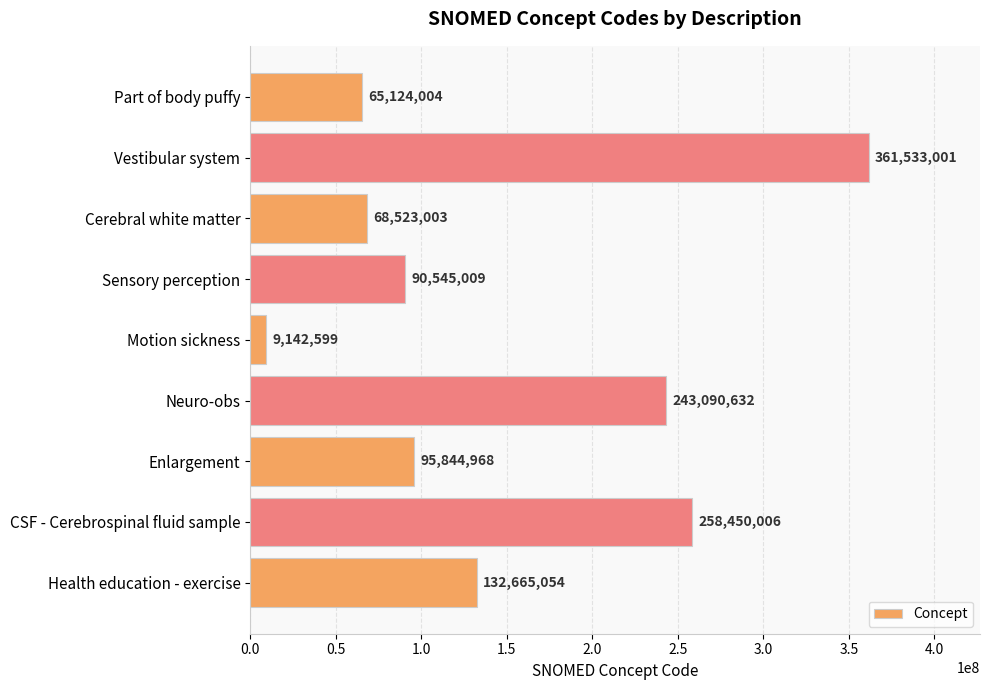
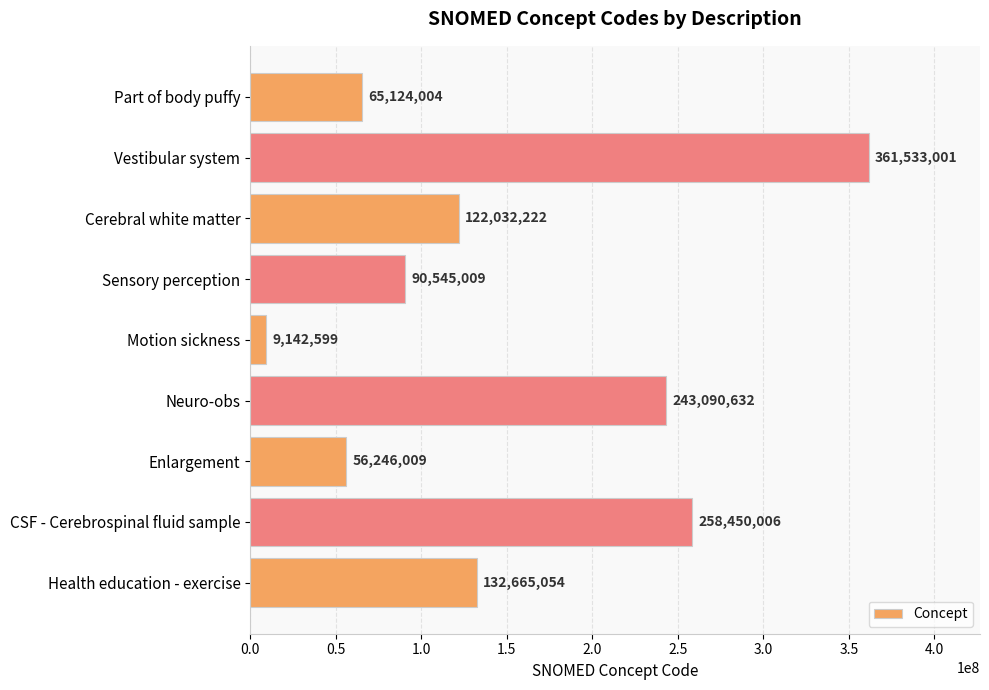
Cerebral white matter: 68,523,003 -> 122,032,222
Enlargement: 95,844,968 -> 56,246,009
